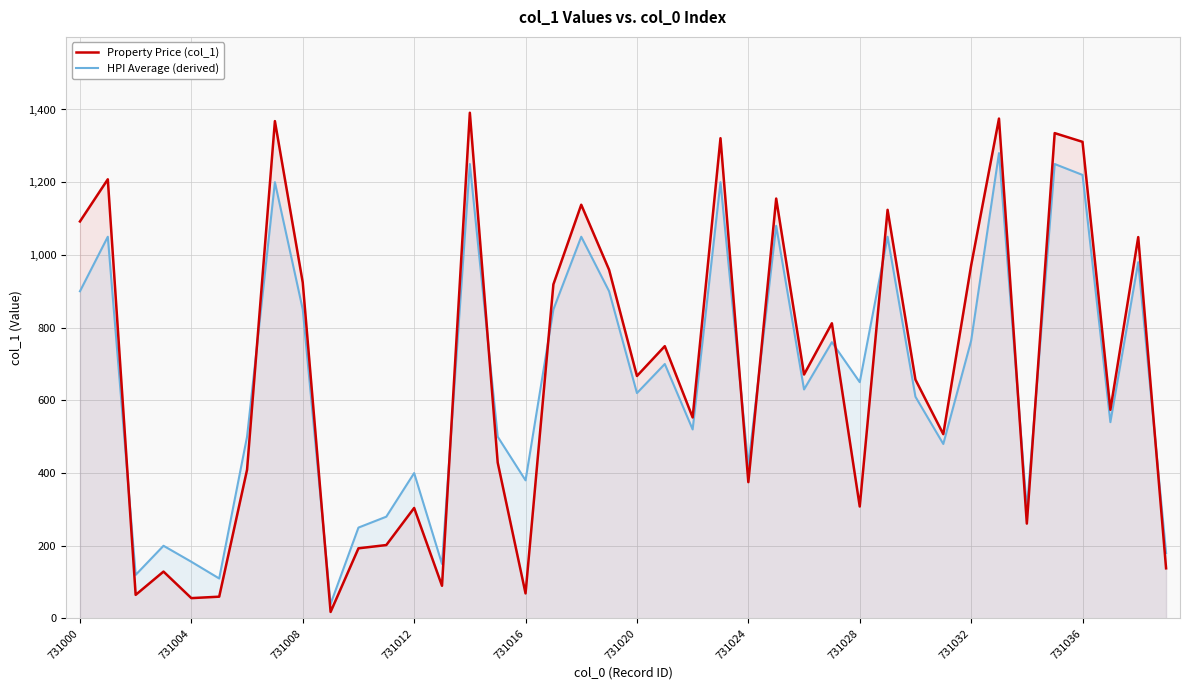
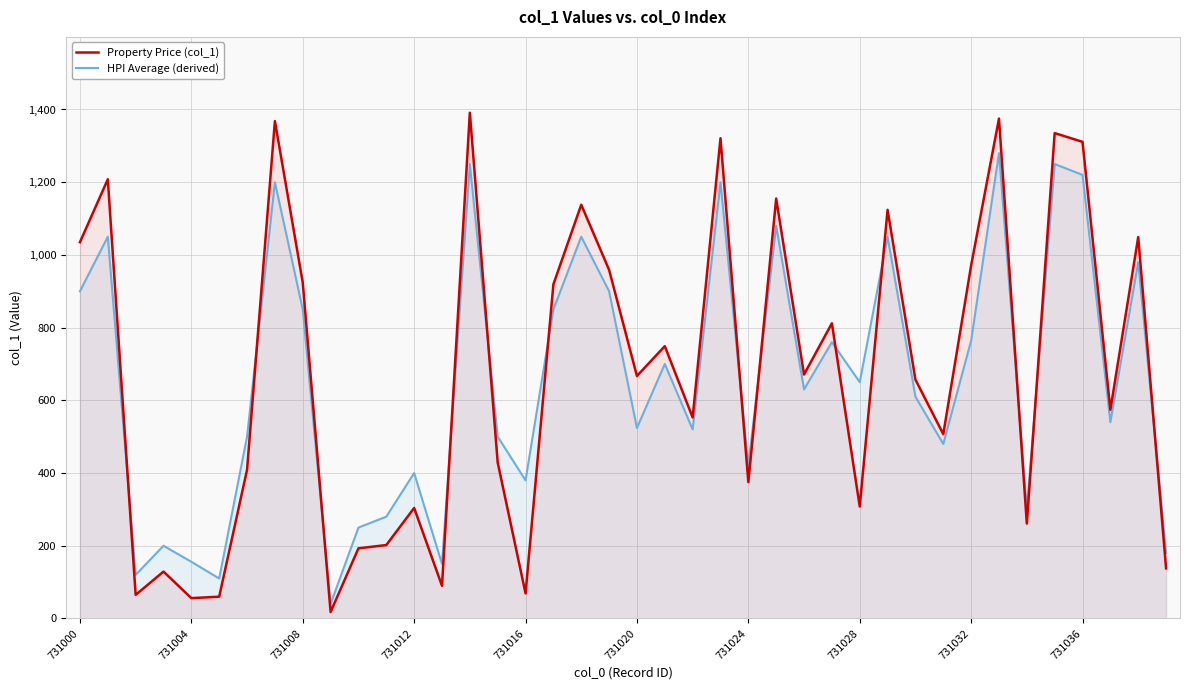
Property Price (col_1), 731000: 1,090 -> 1,040
HPI Average (derived), 731020: 620 -> 520
